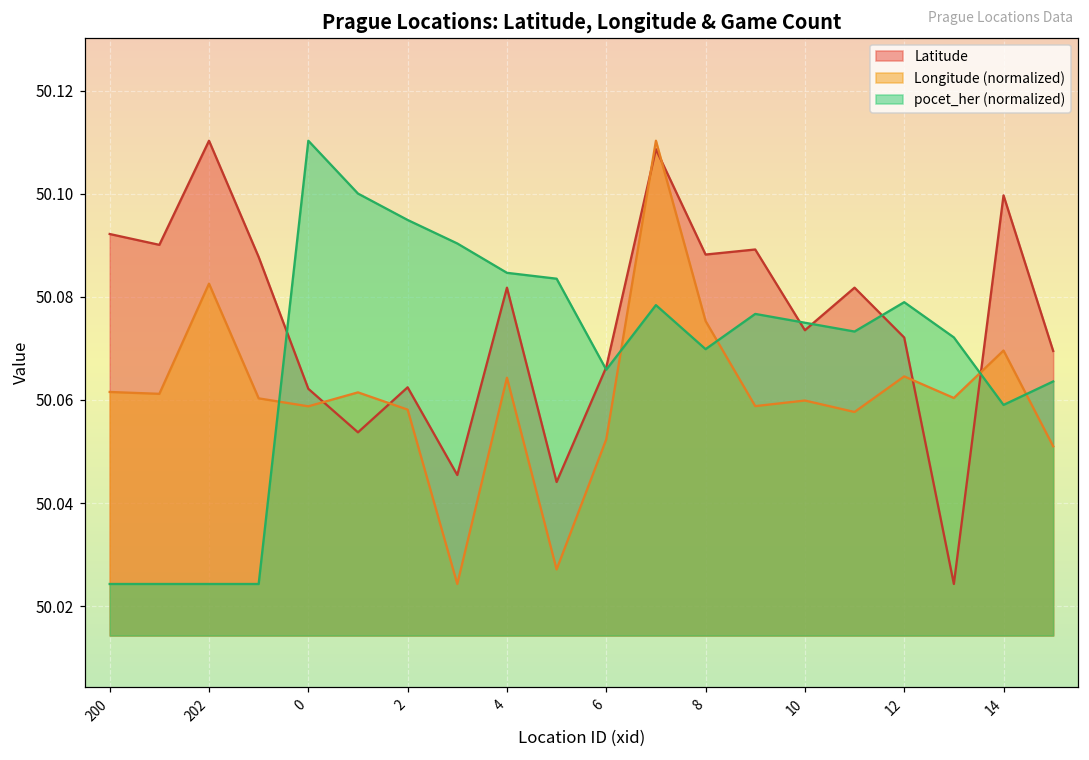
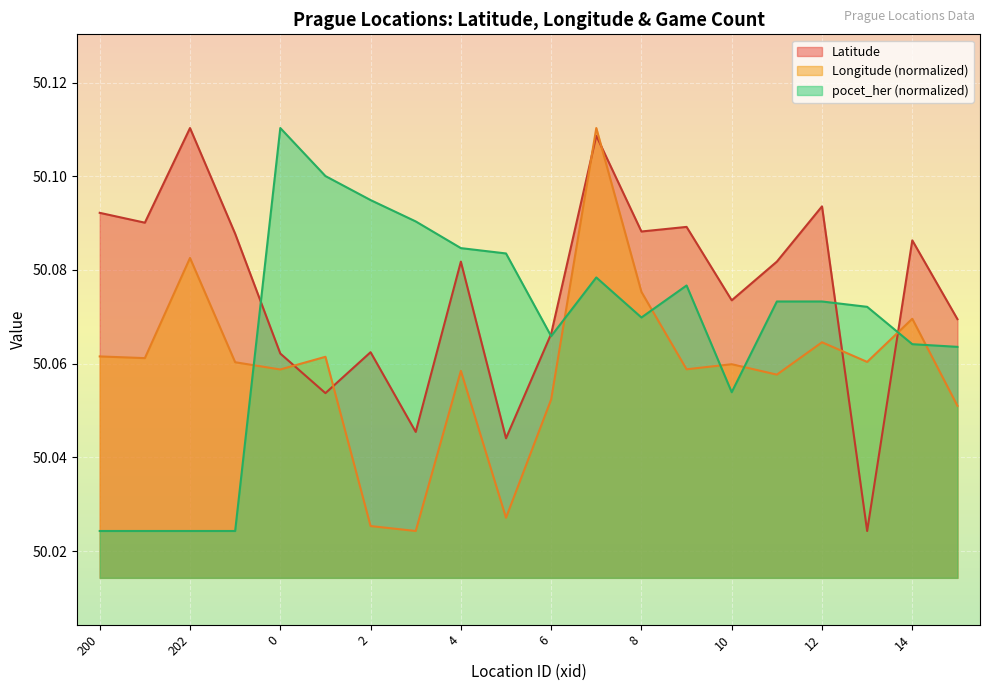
Longitude (normalized), 2: 50.058 -> 50.025
Longitude (normalized), 4: 50.064 -> 50.058
pocet_her (normalized), 10: 50.075 -> 50.054
Latitude, 12: 50.072 -> 50.094
pocet_her (normalized), 12: 50.079 -> 50.073
Latitude, 14: 50.100 -> 50.086
pocet_her (normalized), 14: 50.059 -> 50.064
